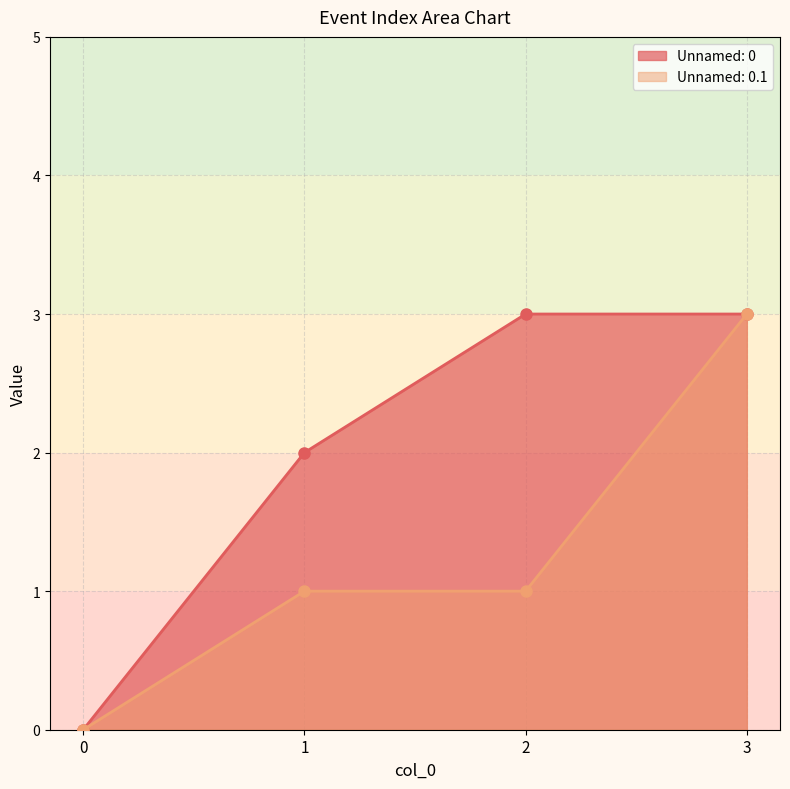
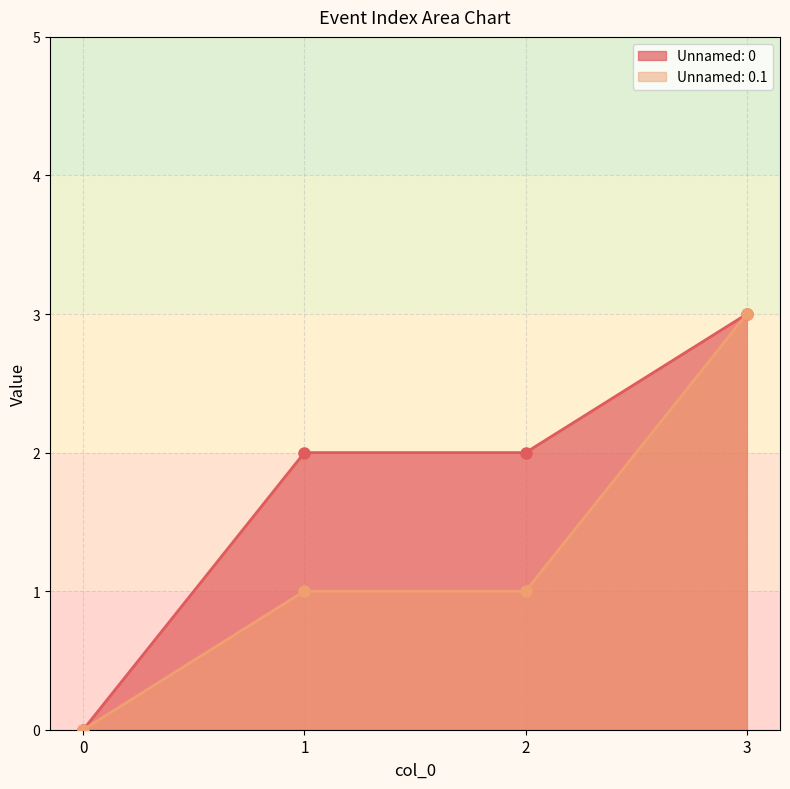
Unnamed: 0, 2: 3 -> 2
